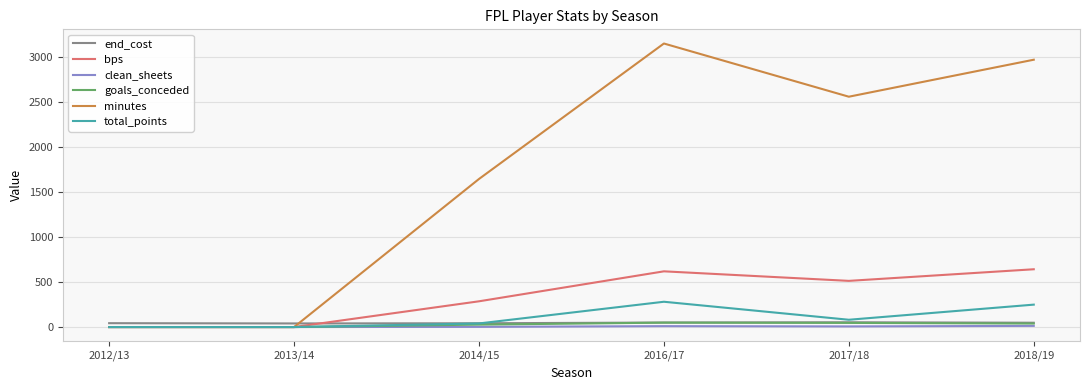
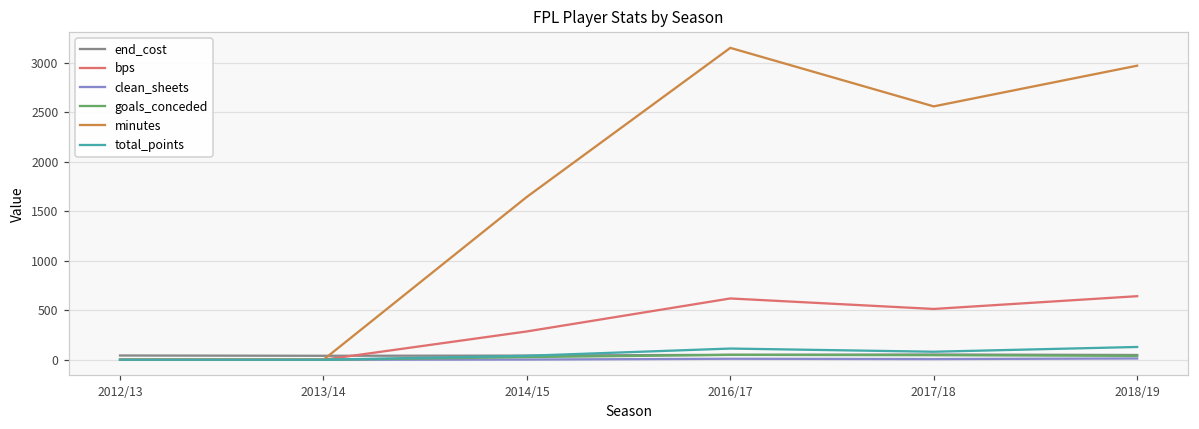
total_points, 2016/17: 300 -> 100
total_points, 2018/19: 200 -> 100
